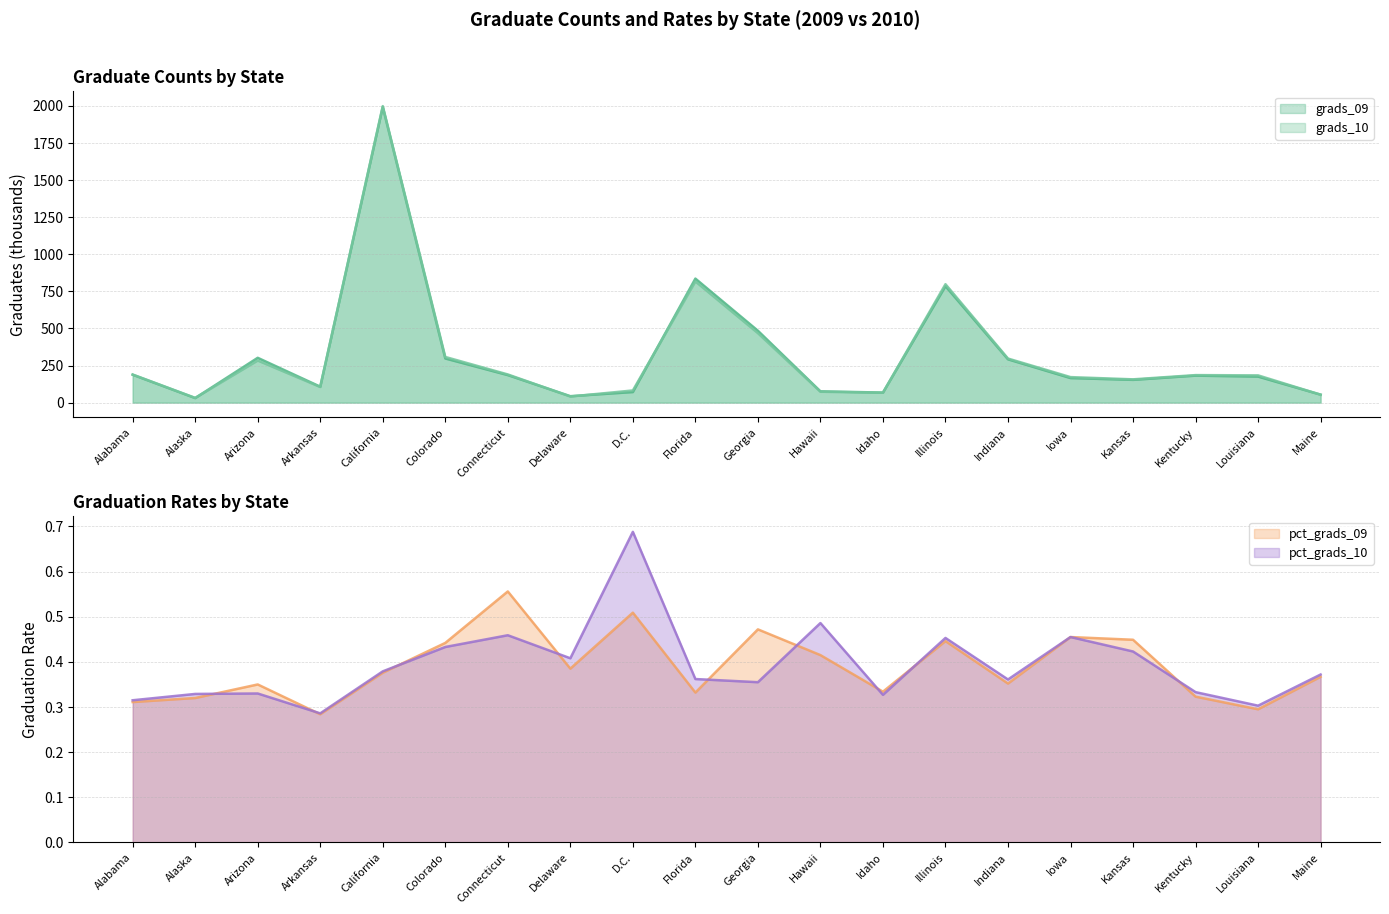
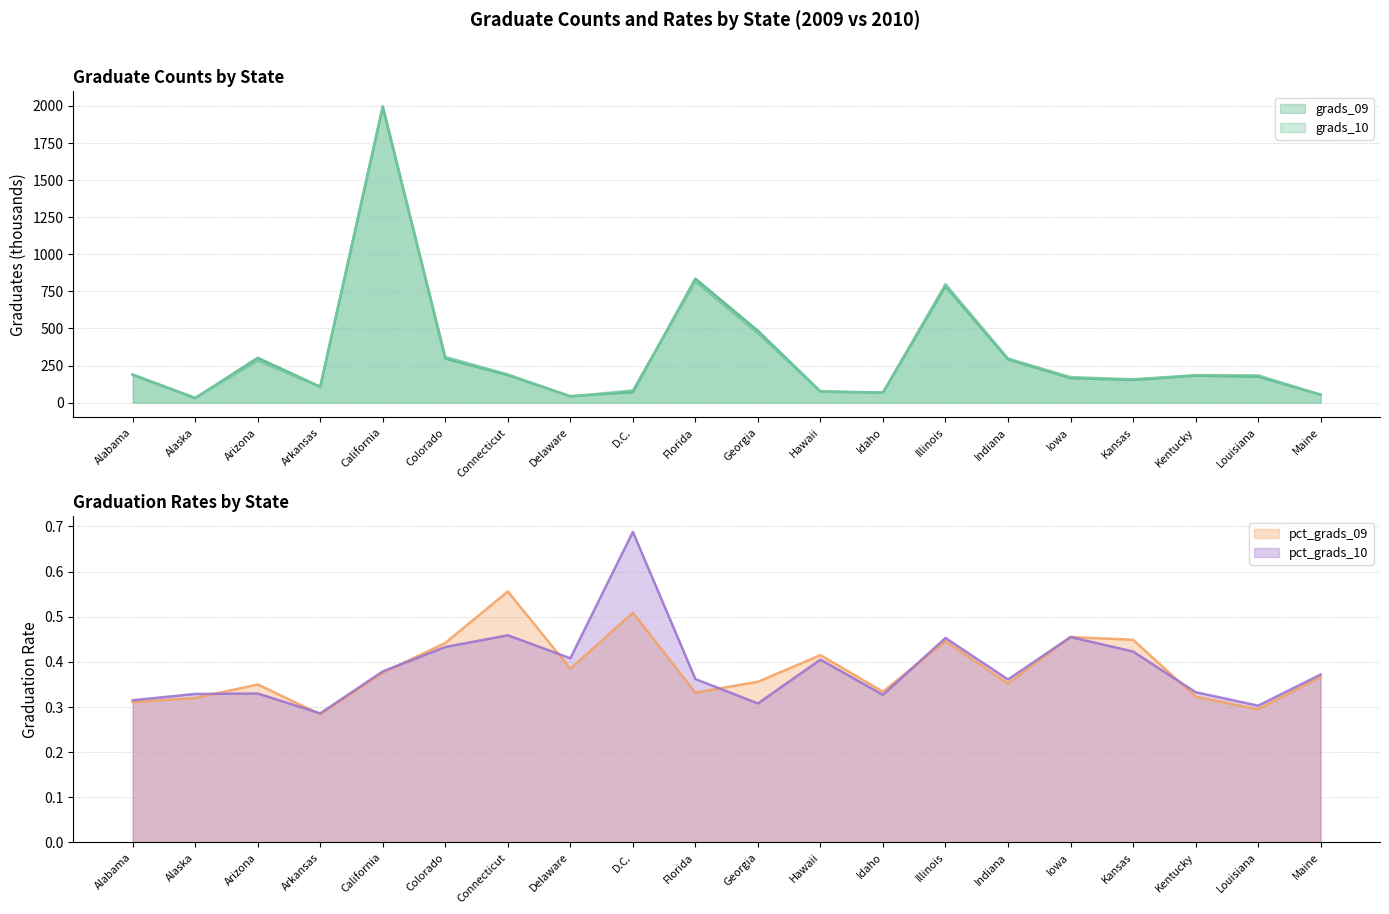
Graduation Rates by State, pct_grads_09, Georgia: 0.47 -> 0.36
Graduation Rates by State, pct_grads_10, Georgia: 0.36 -> 0.31
Graduation Rates by State, pct_grads_10, Hawaii: 0.49 -> 0.41
